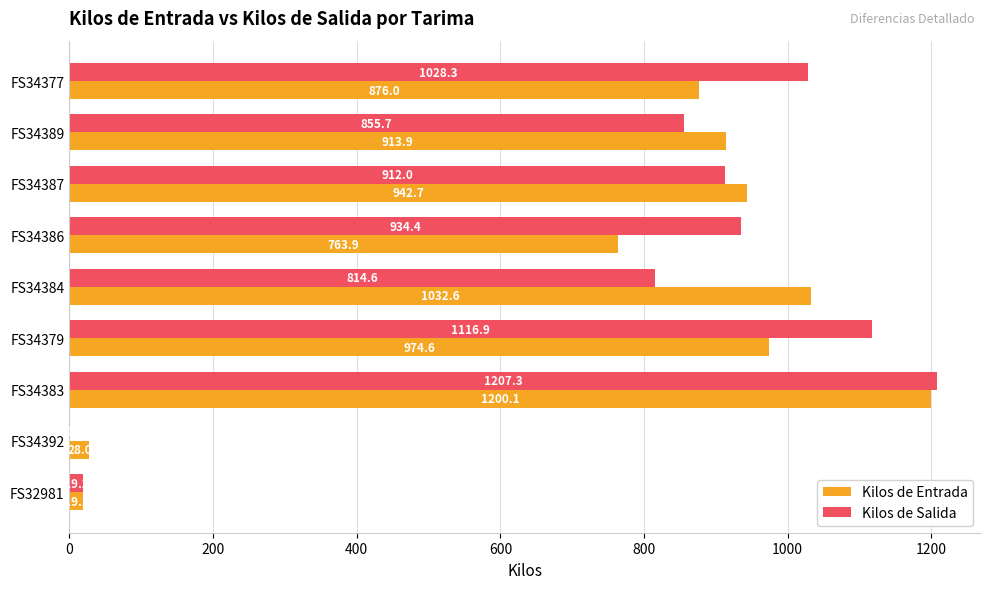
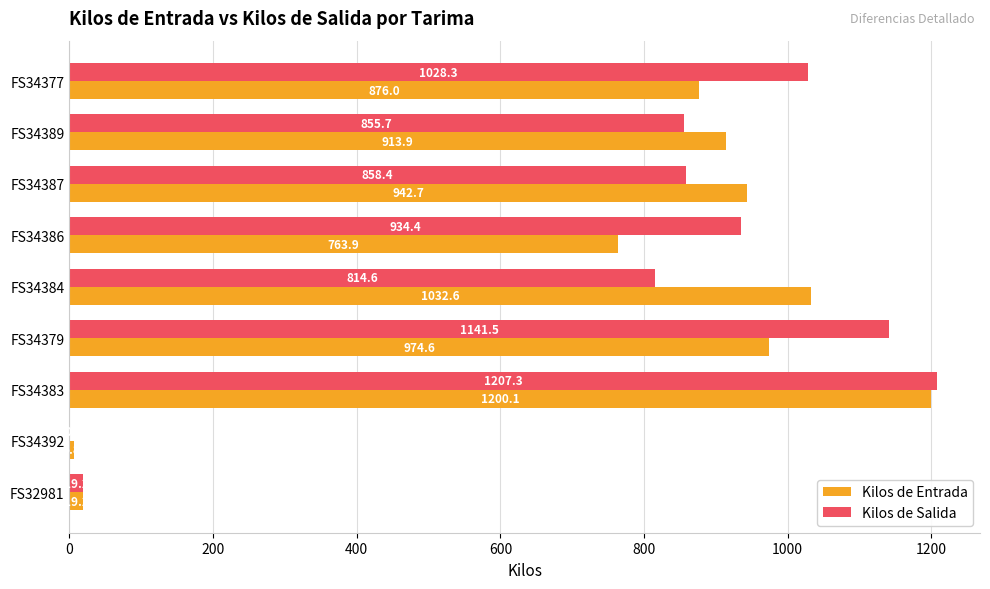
Kilos de Salida, FS34387: 912.0 -> 858.4
Kilos de Salida, FS34379: 1116.9 -> 1141.5
Kilos de Entrada, FS34392: 30 -> 10
